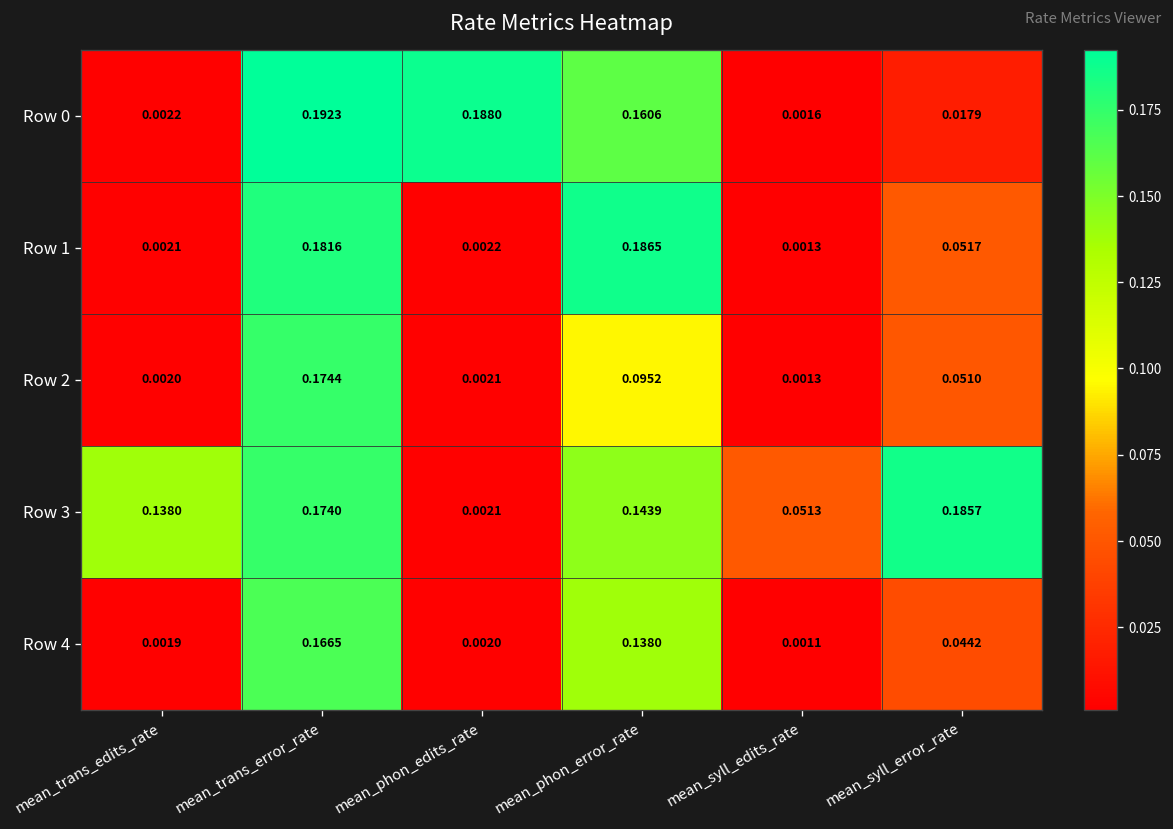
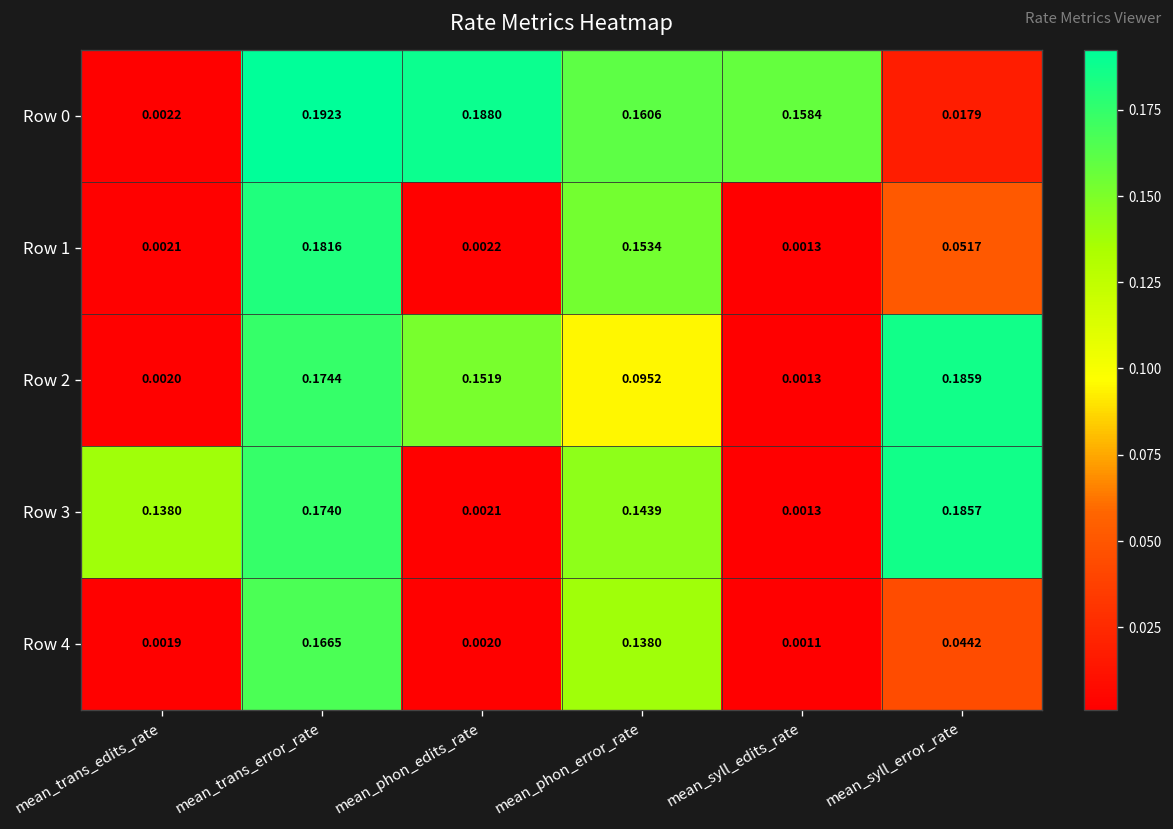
Row 0, mean_syll_edits_rate: 0.0016 -> 0.1584
Row 1, mean_phon_error_rate: 0.1865 -> 0.1534
Row 2, mean_phon_edits_rate: 0.0021 -> 0.1519
Row 2, mean_syll_error_rate: 0.0510 -> 0.1859
Row 3, mean_syll_edits_rate: 0.0513 -> 0.0013
